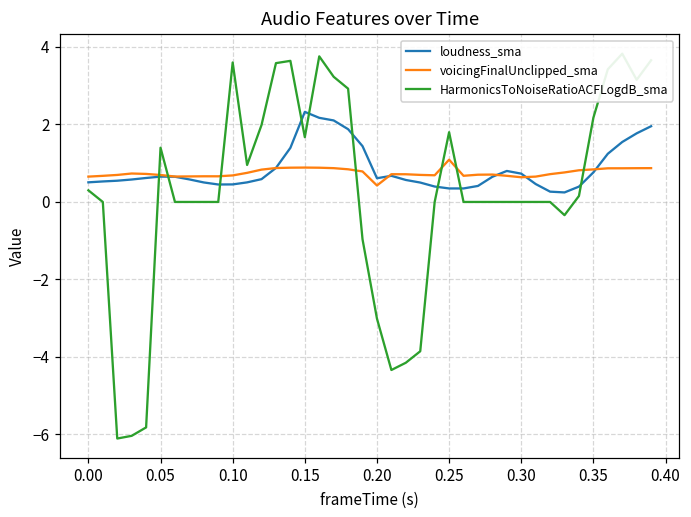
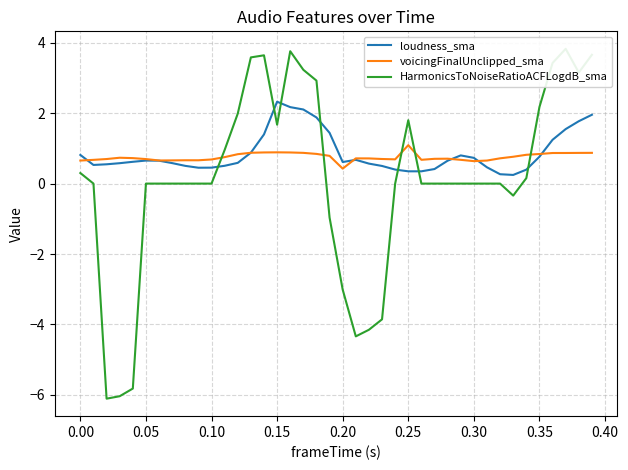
loudness_sma, 0.00: 0.5 -> 0.8
HarmonicsToNoiseRatioACFLogdB_sma, 0.05: 1.4 -> 0.0
HarmonicsToNoiseRatioACFLogdB_sma, 0.10: 3.6 -> 0.0
